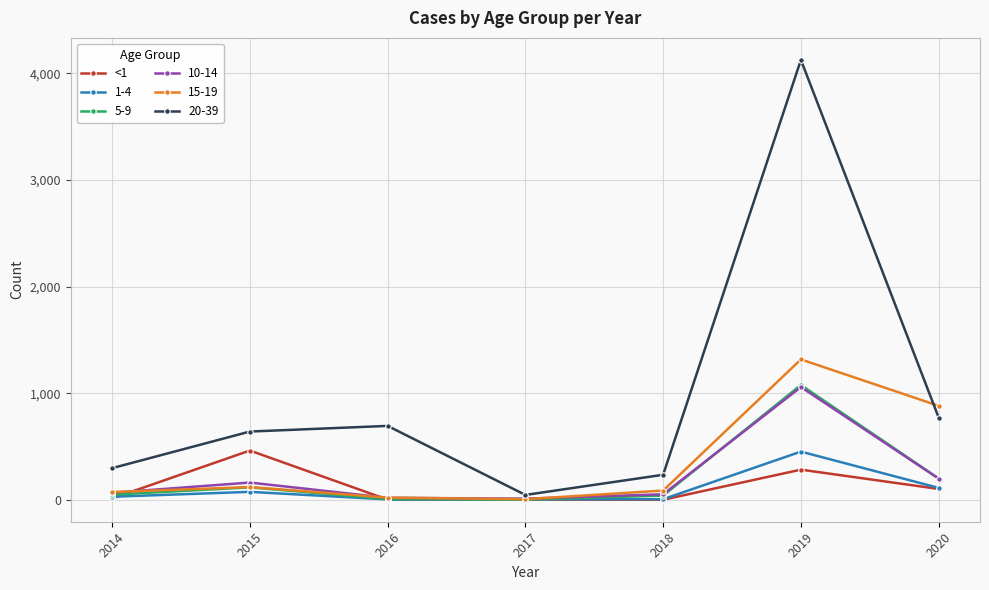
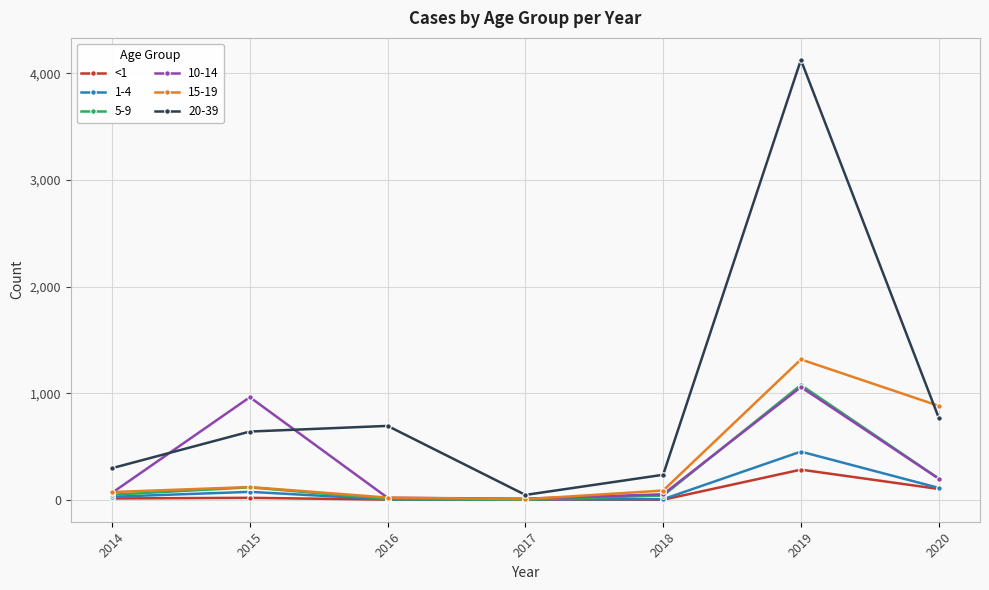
<1, 2015: 470 -> 20
10-14, 2015: 170 -> 970
